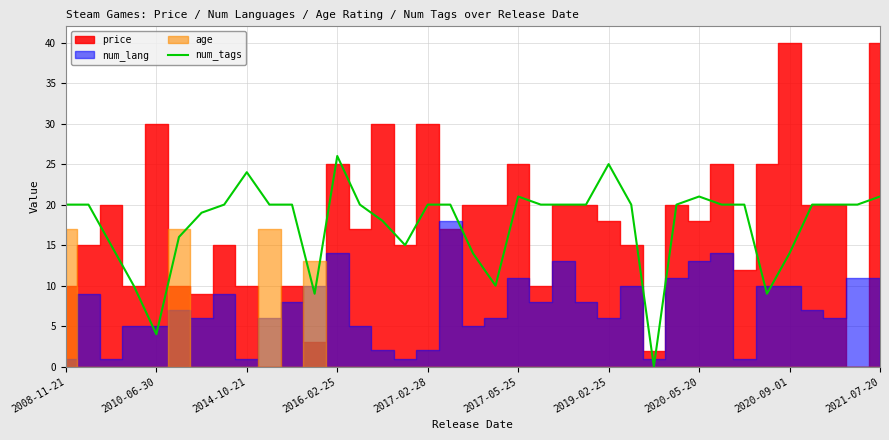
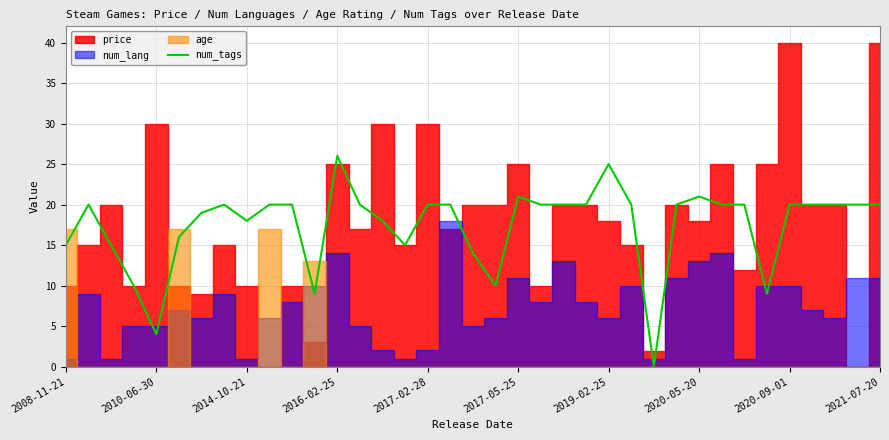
num_tags, 2008-11-21: 20 -> 15
num_tags, 2014-10-21: 24 -> 18
num_tags, 2020-09-01: 14 -> 20
num_tags, 2021-07-20: 21 -> 20
